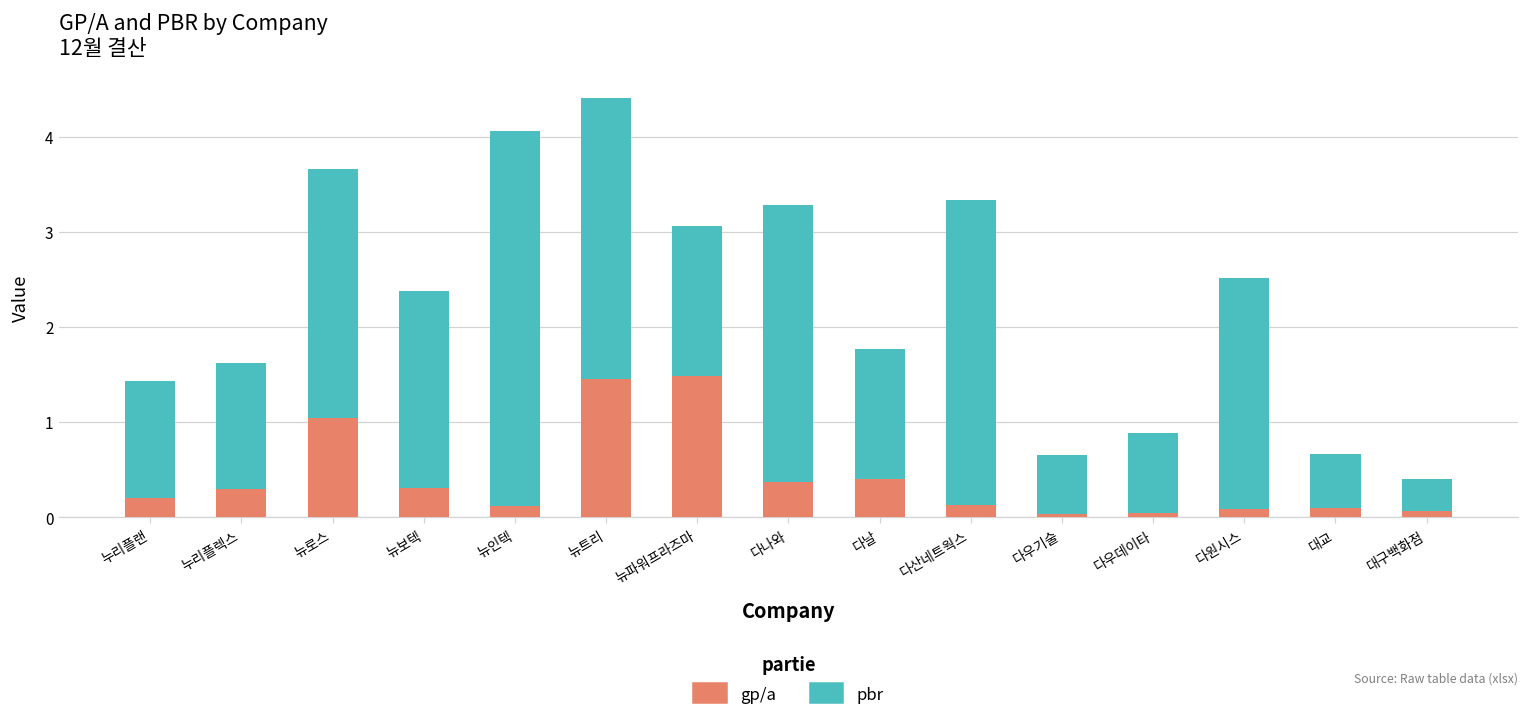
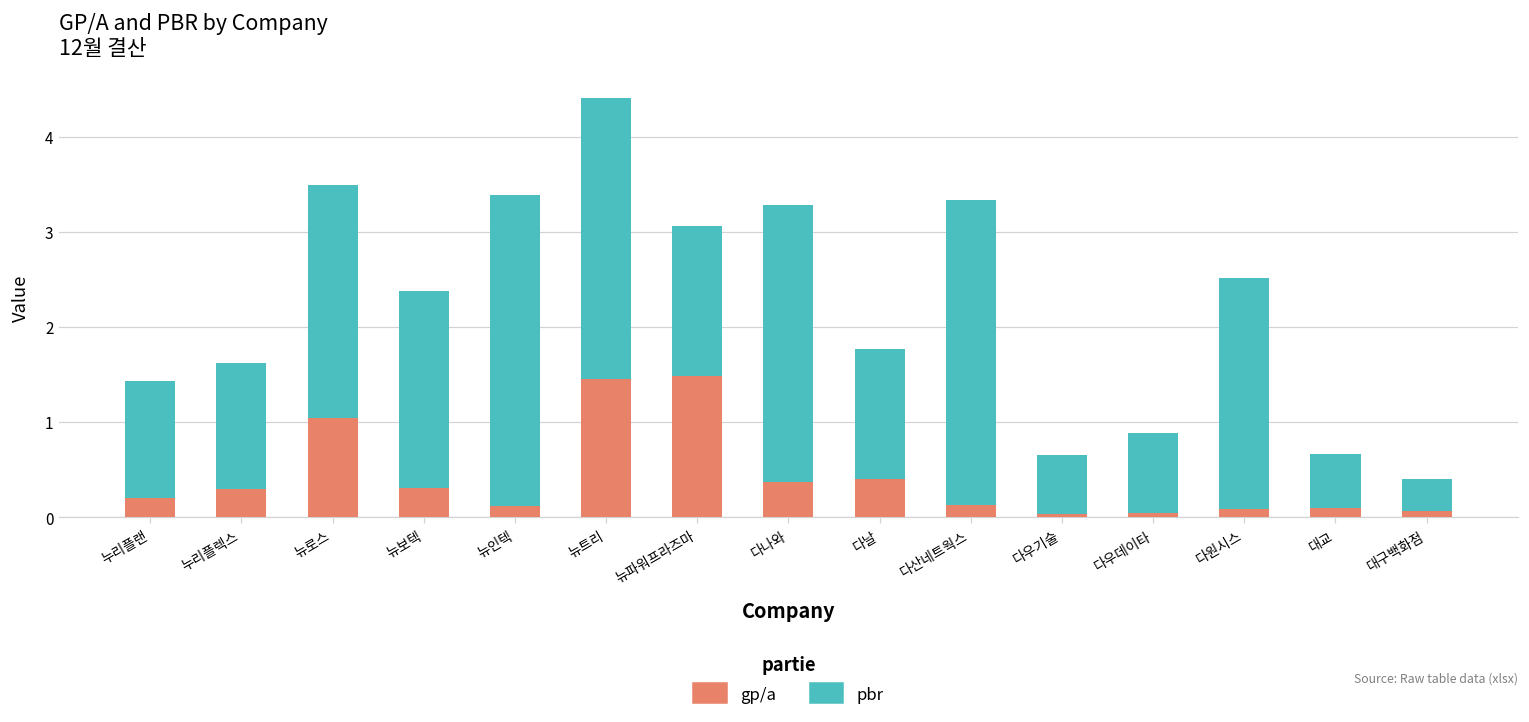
pbr, 뉴로스: 2.6 -> 2.5
pbr, 뉴인텍: 3.9 -> 3.3
